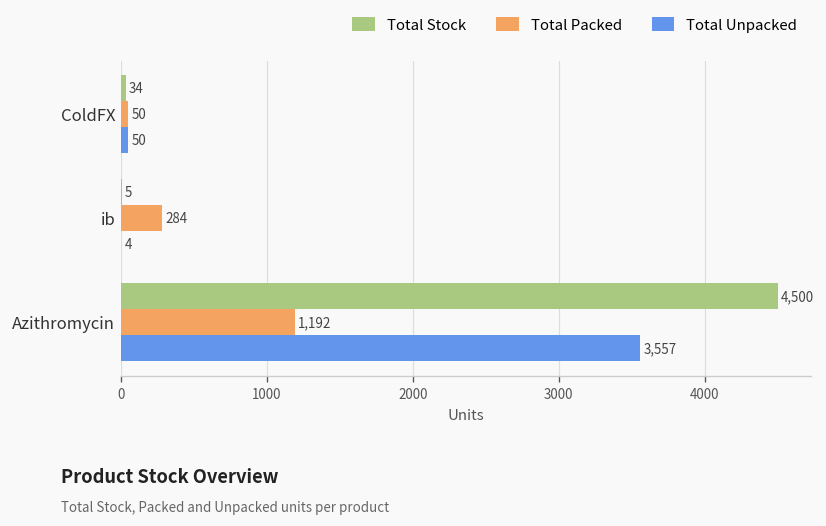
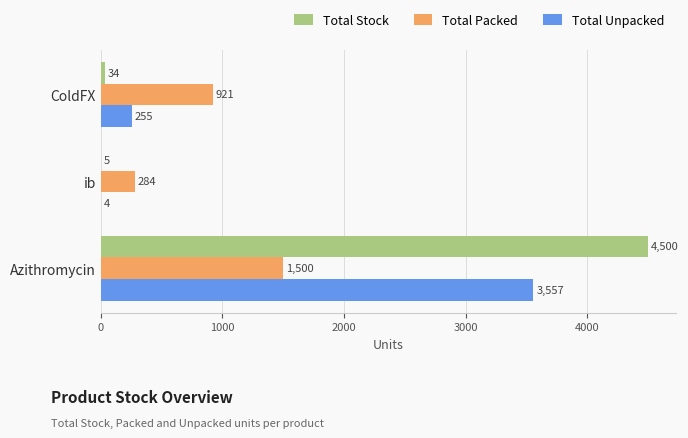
Total Packed, ColdFX: 50 -> 921
Total Unpacked, ColdFX: 50 -> 255
Total Packed, Azithromycin: 1,192 -> 1,500
